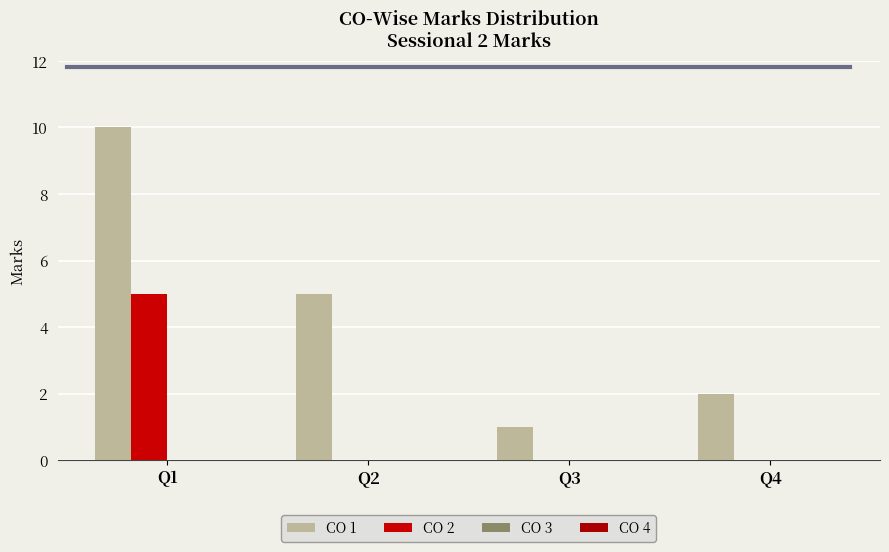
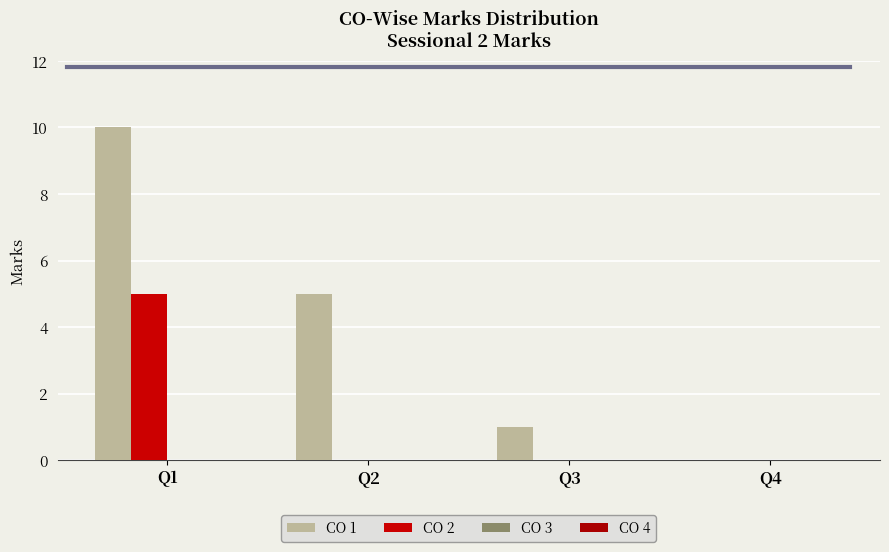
CO 1, Q4: 2 -> 0
